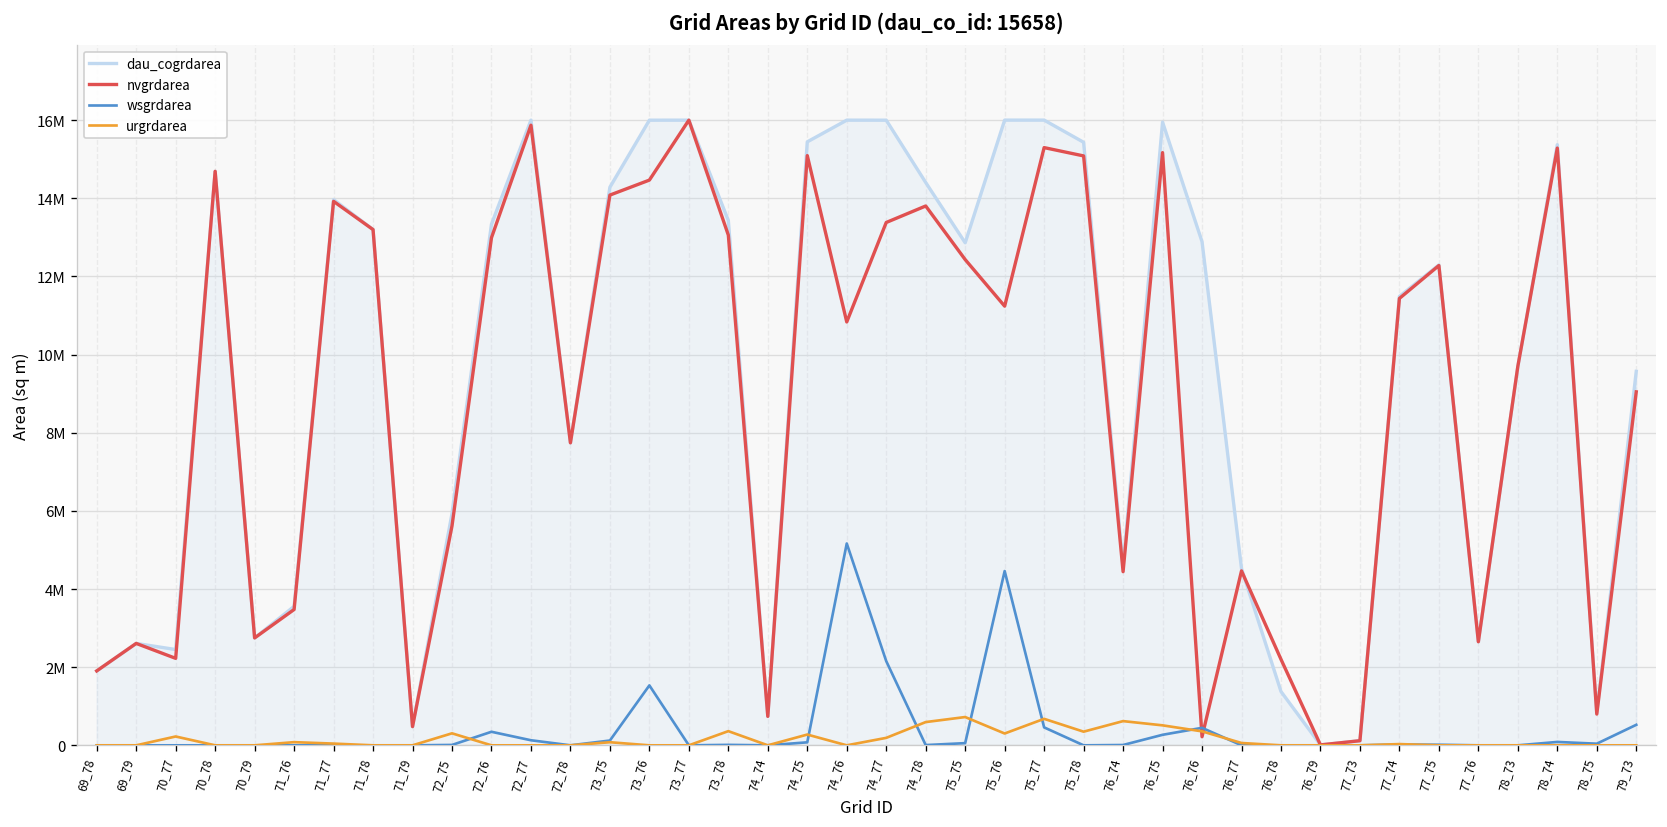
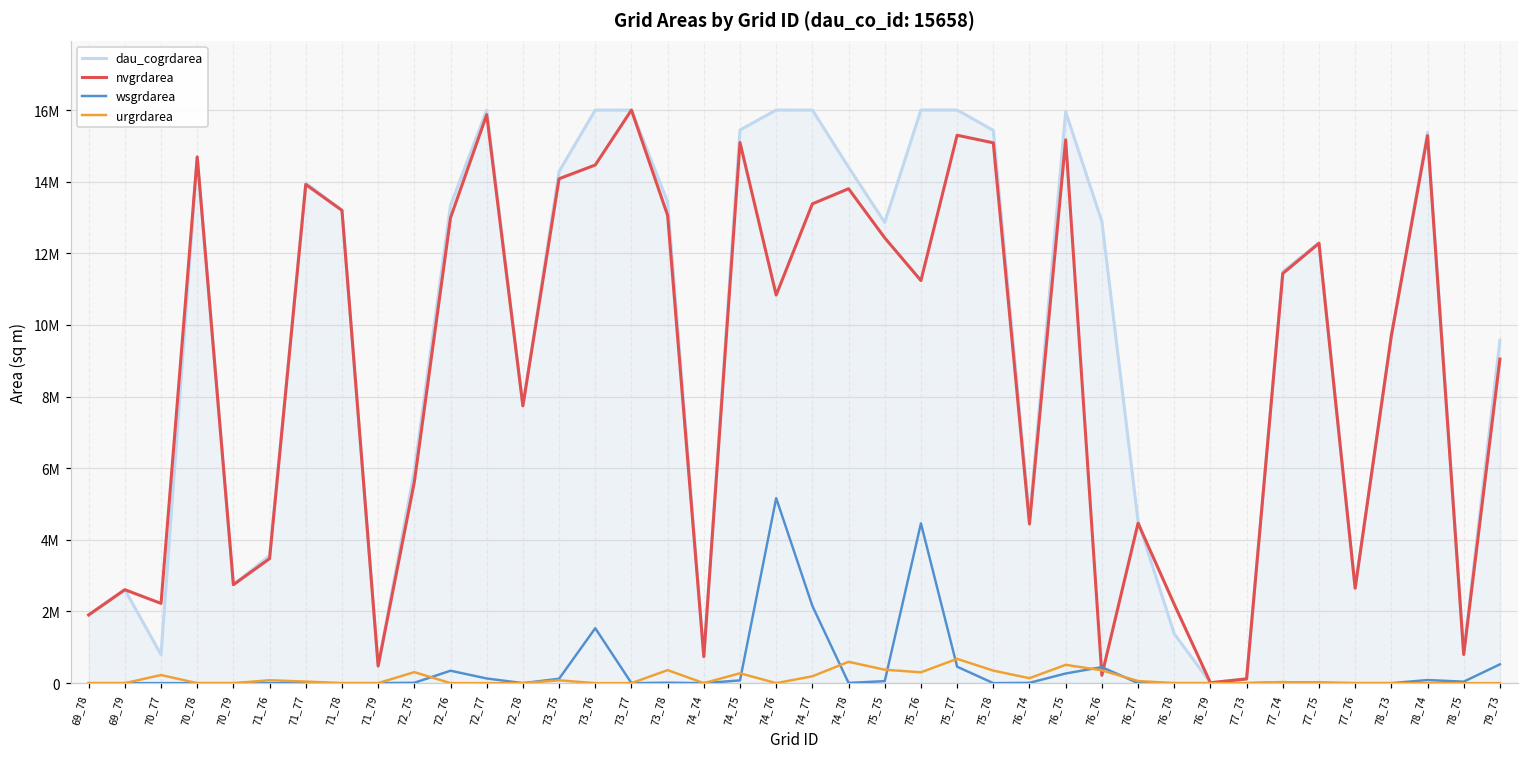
dau_cogrdarea, 70_77: 2500000 -> 800000
urgrdarea, 75_75: 700000 -> 400000
urgrdarea, 76_74: 600000 -> 100000
